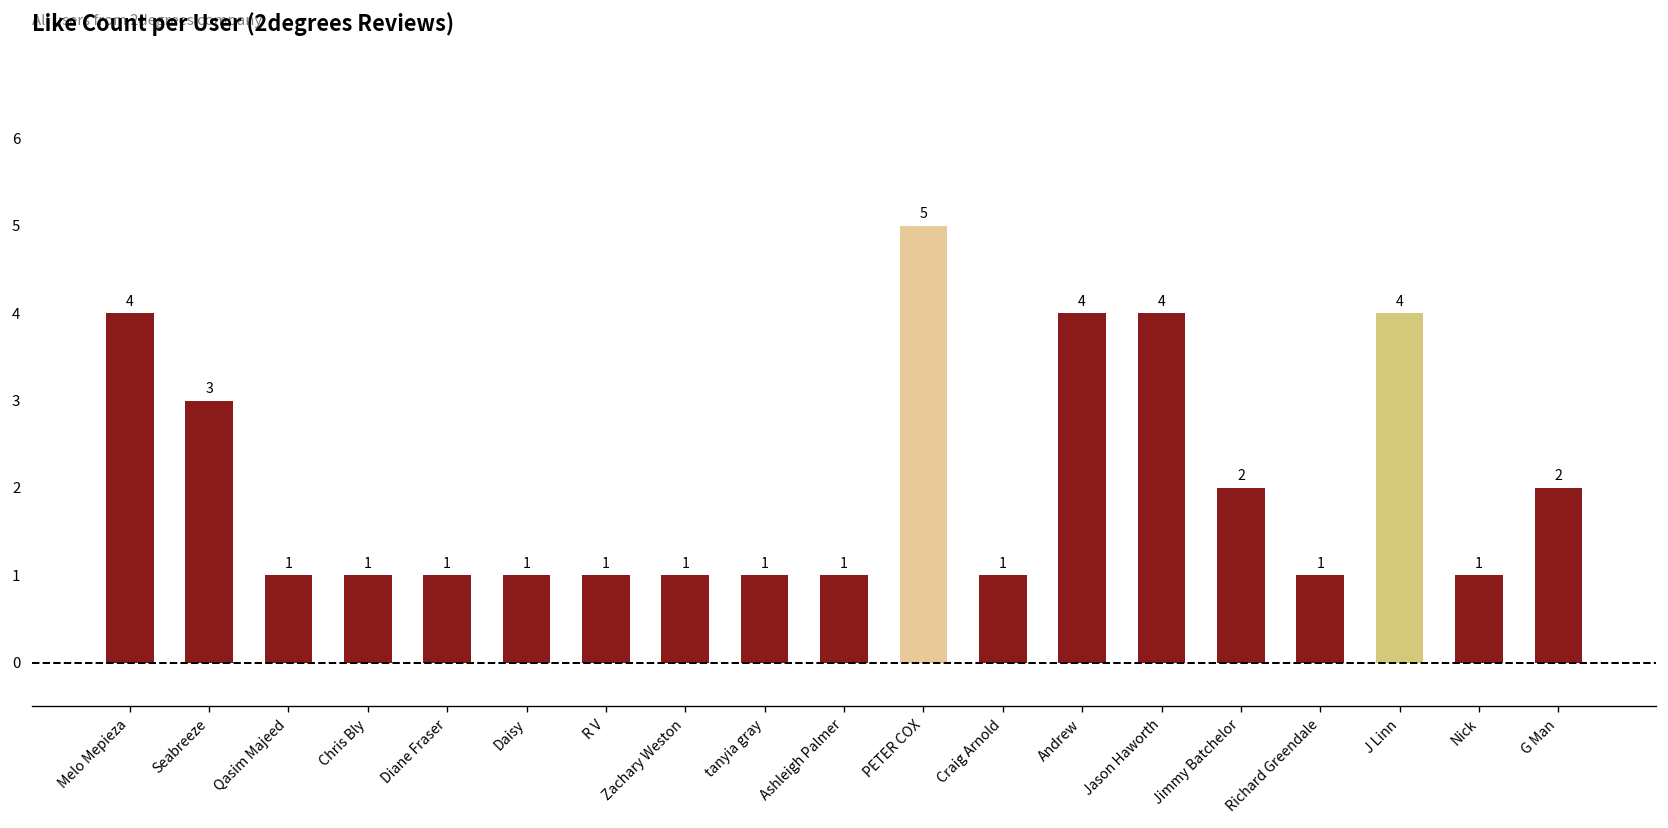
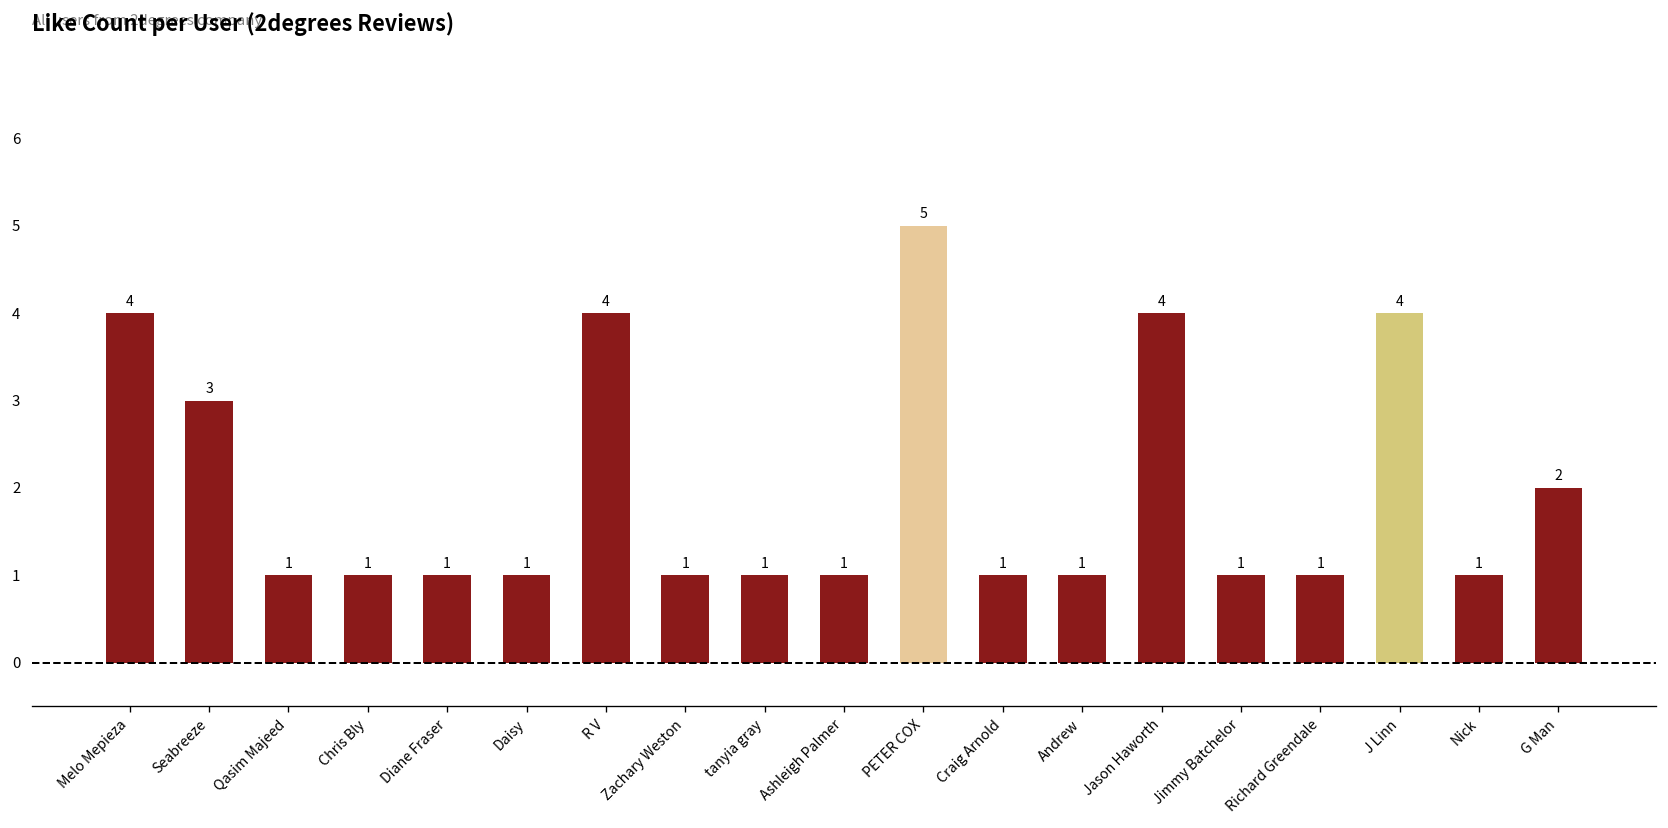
R V: 1 -> 4
Andrew: 4 -> 1
Jimmy Batchelor: 2 -> 1
